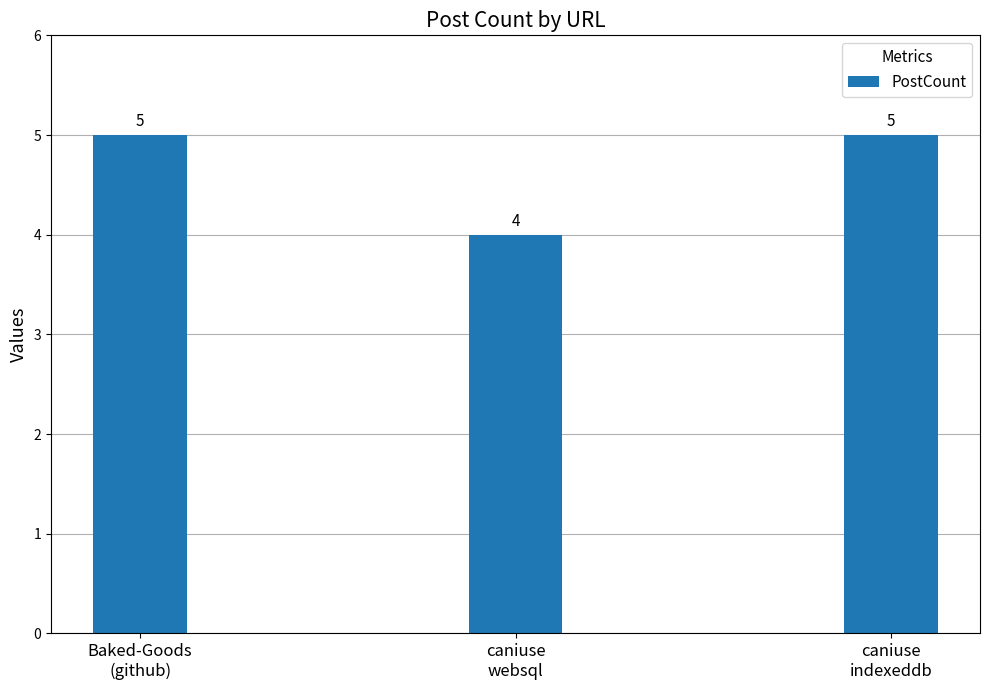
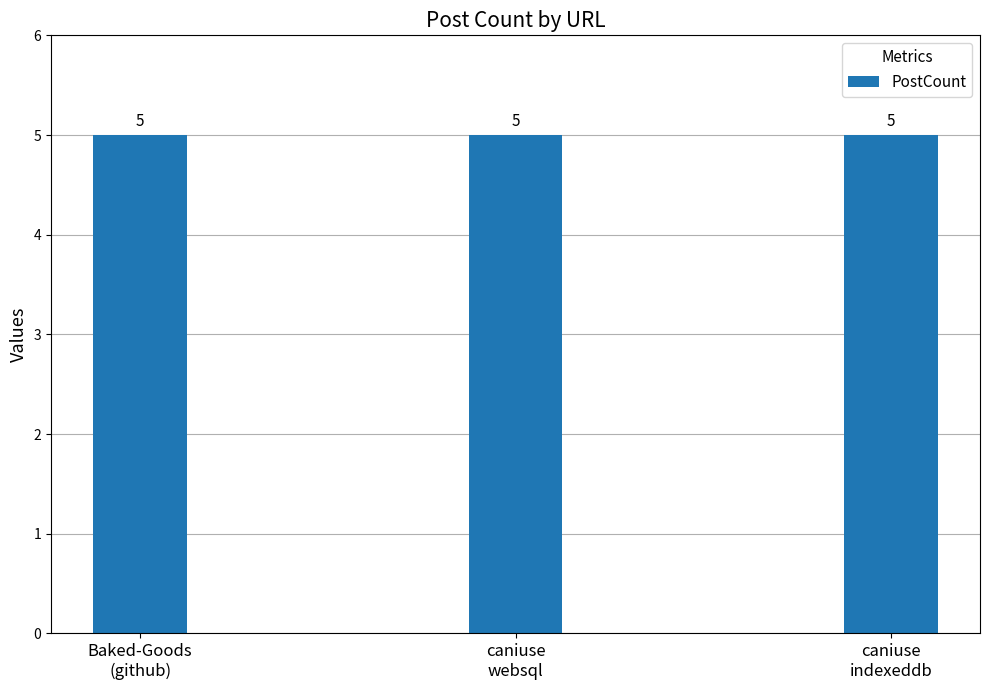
caniuse websql: 4 -> 5
